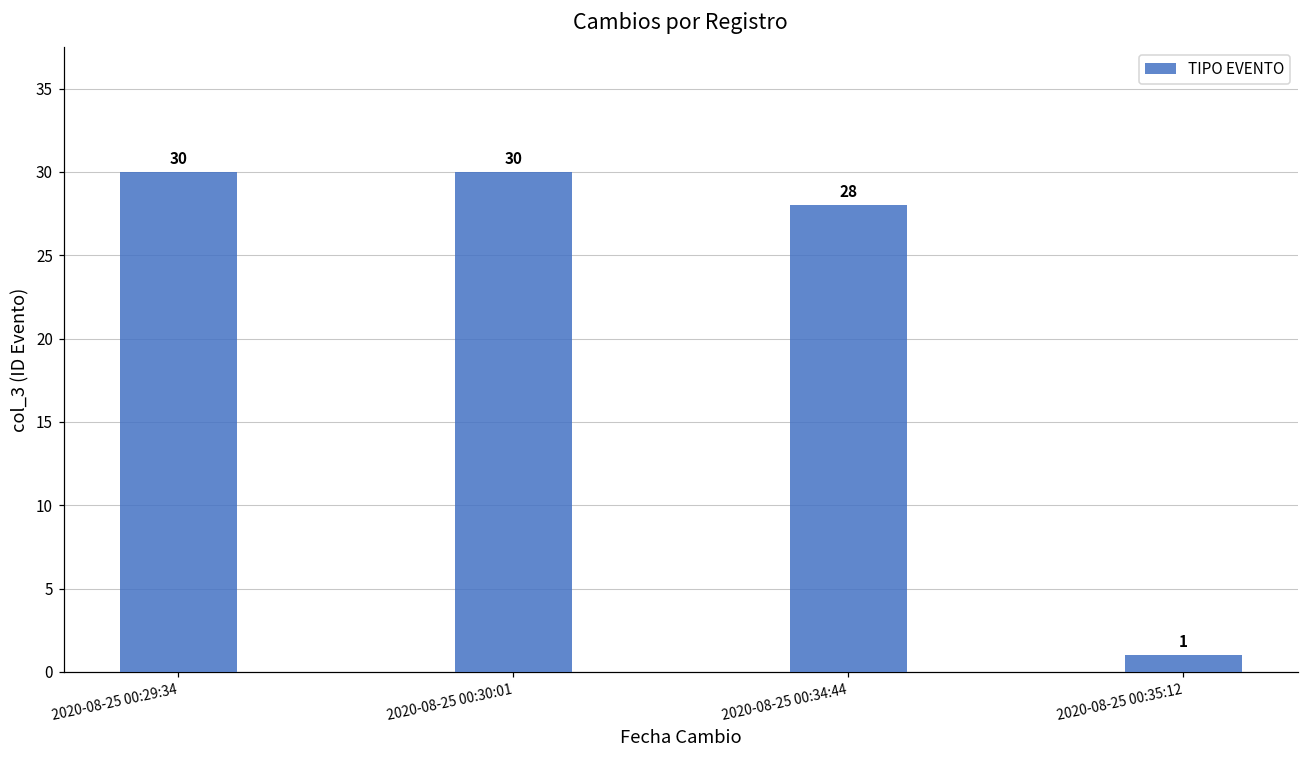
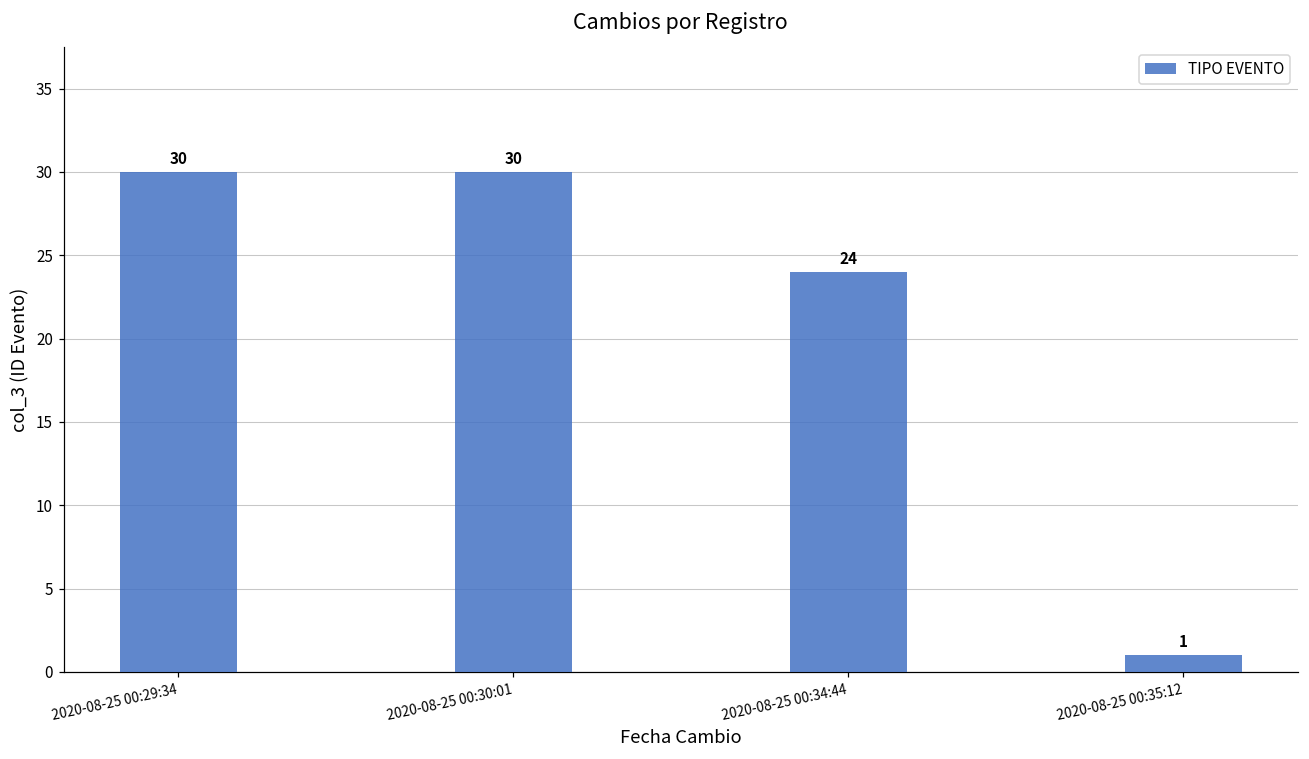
2020-08-25 00:34:44: 28 -> 24
